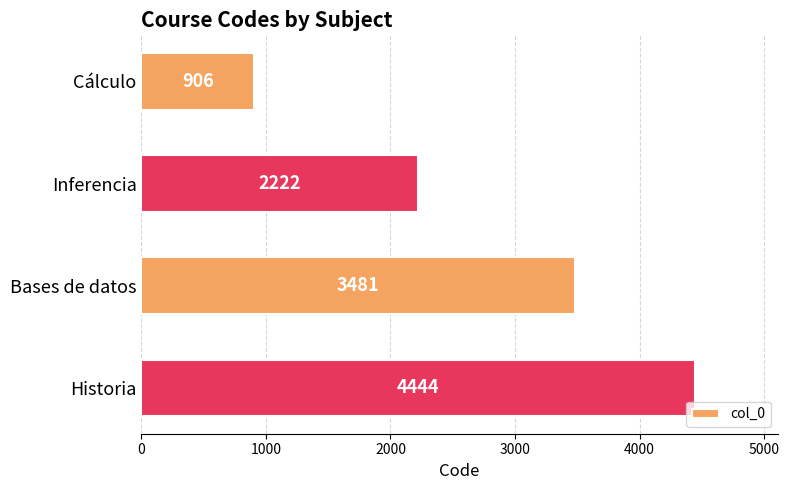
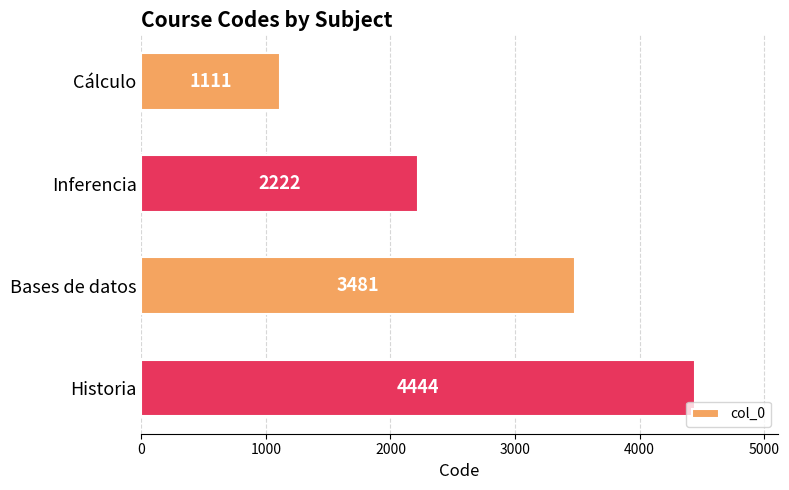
Cálculo: 906 -> 1111
